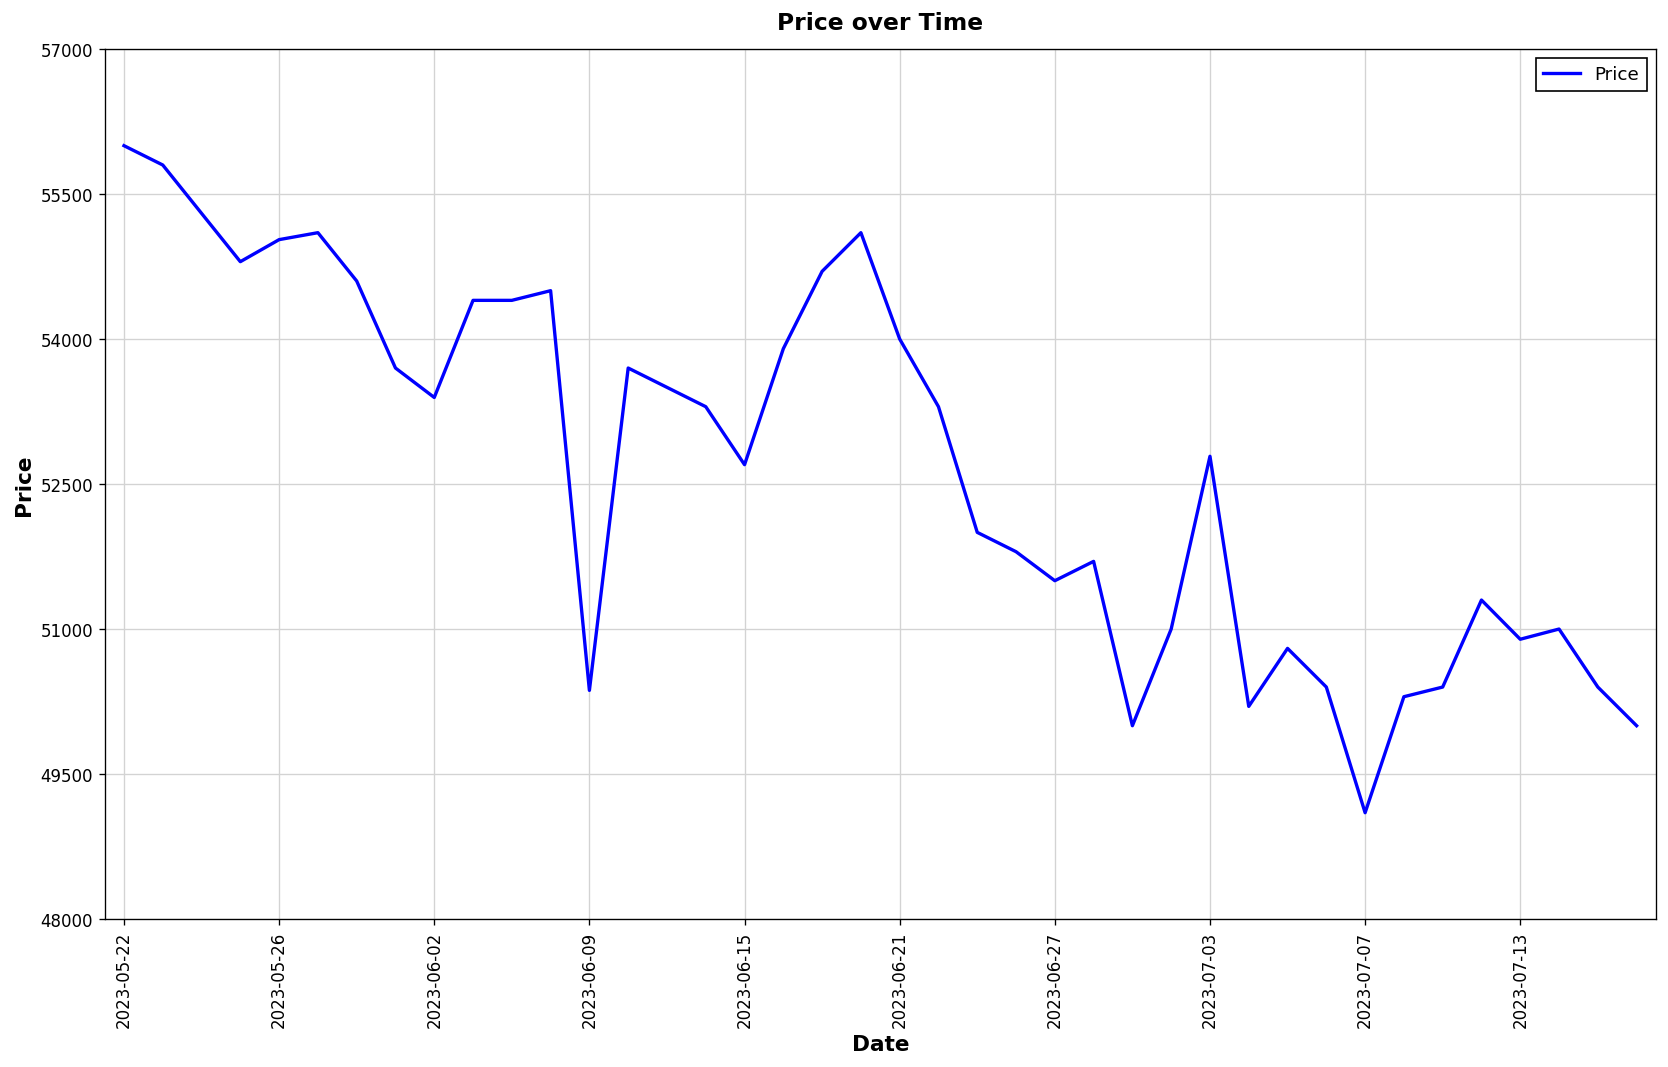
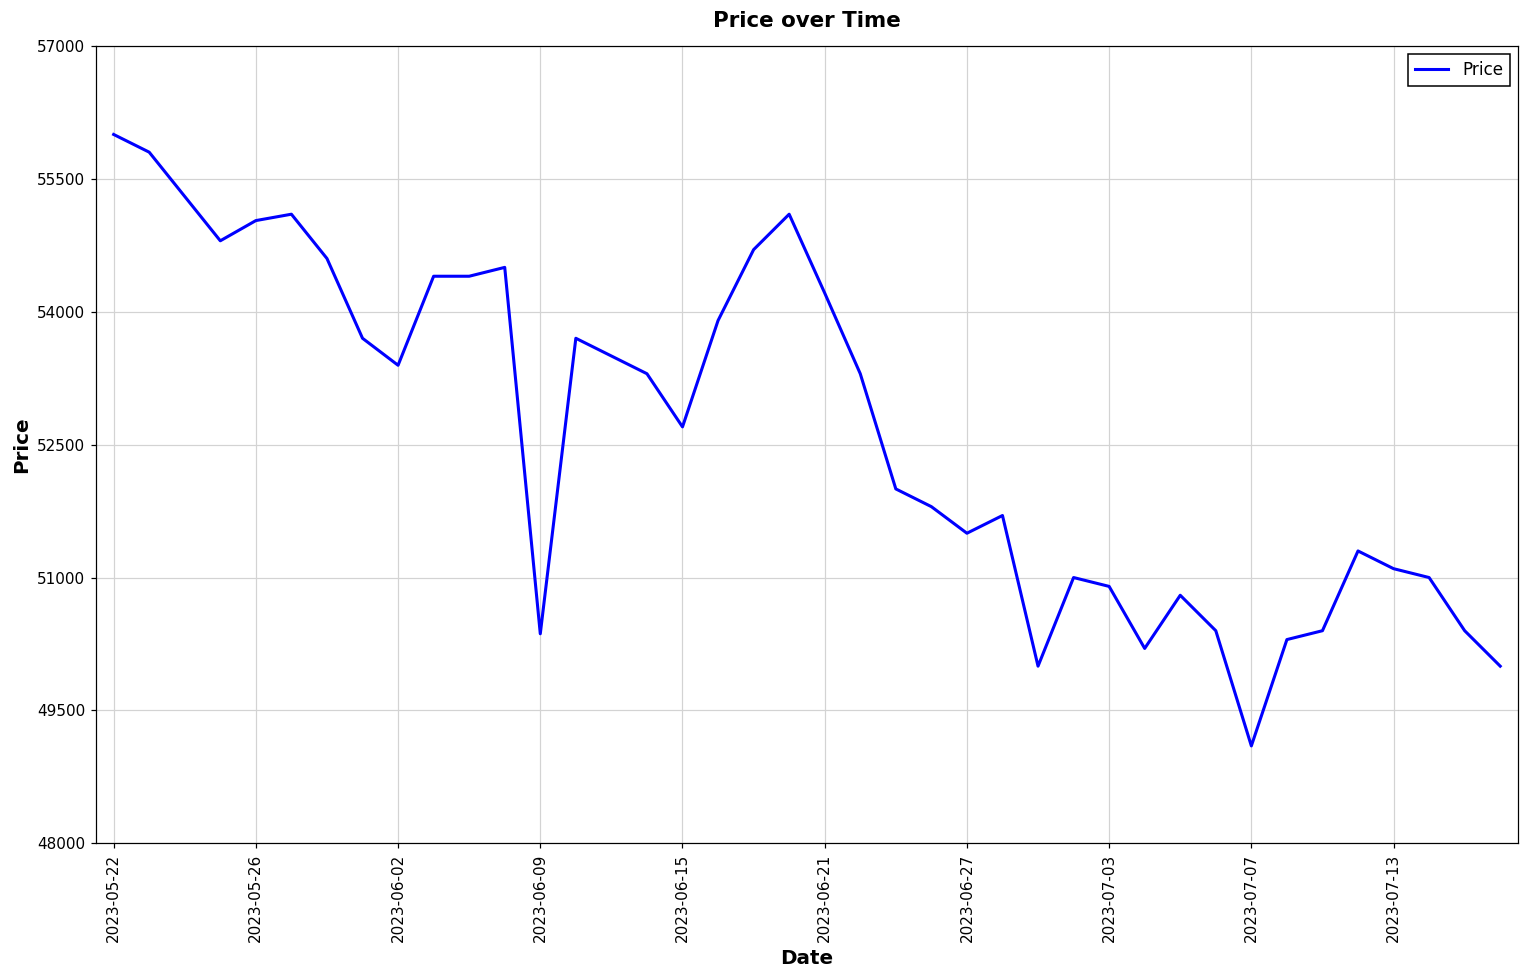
2023-06-21: 54000 -> 54200
2023-07-03: 52800 -> 50900
2023-07-13: 50900 -> 51100
